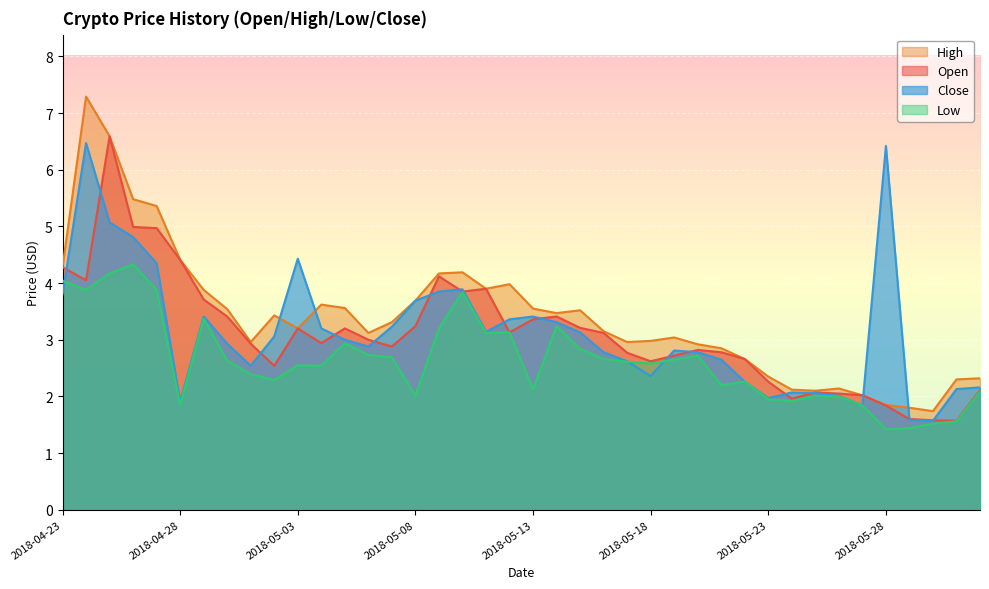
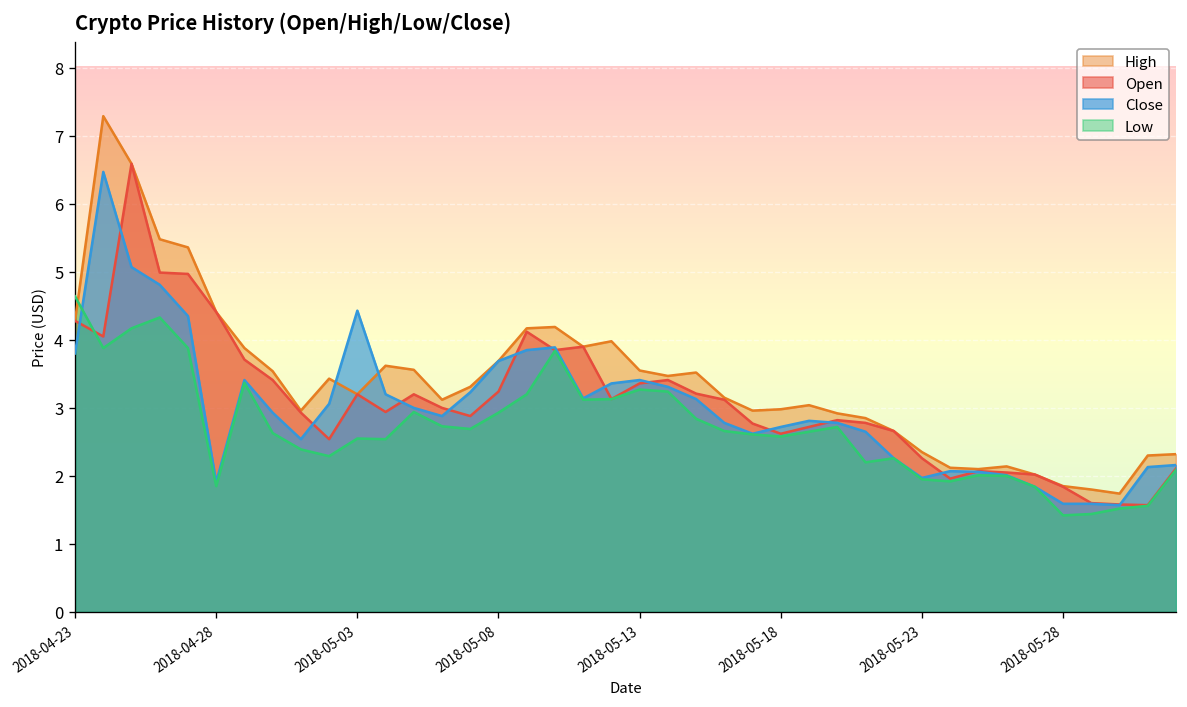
Low, 2018-04-23: 4.0 -> 4.6
Low, 2018-05-08: 2.0 -> 2.9
Low, 2018-05-13: 2.1 -> 3.3
Close, 2018-05-18: 2.4 -> 2.7
Close, 2018-05-28: 6.4 -> 1.6
